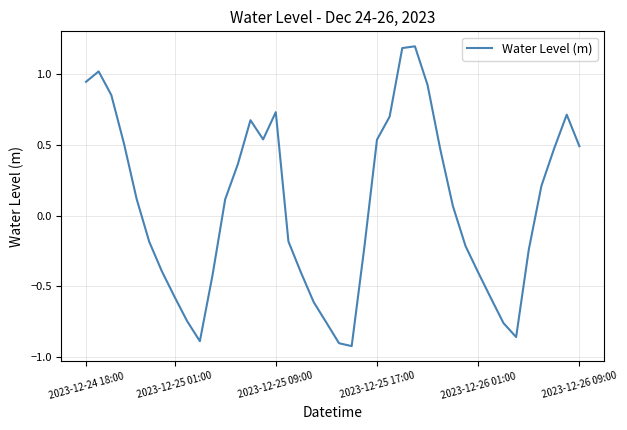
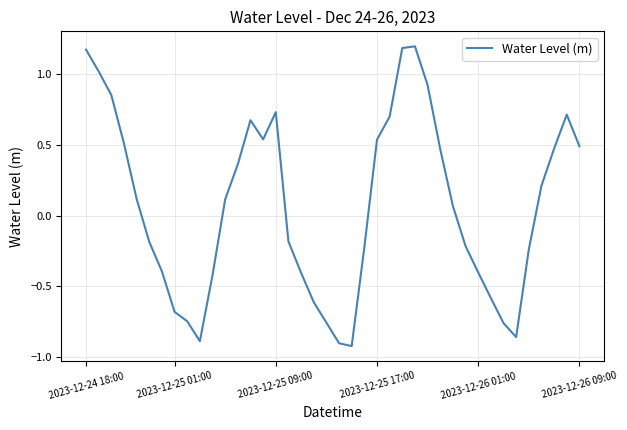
2023-12-24 18:00: 0.94 -> 1.17
2023-12-25 01:00: -0.57 -> -0.68
